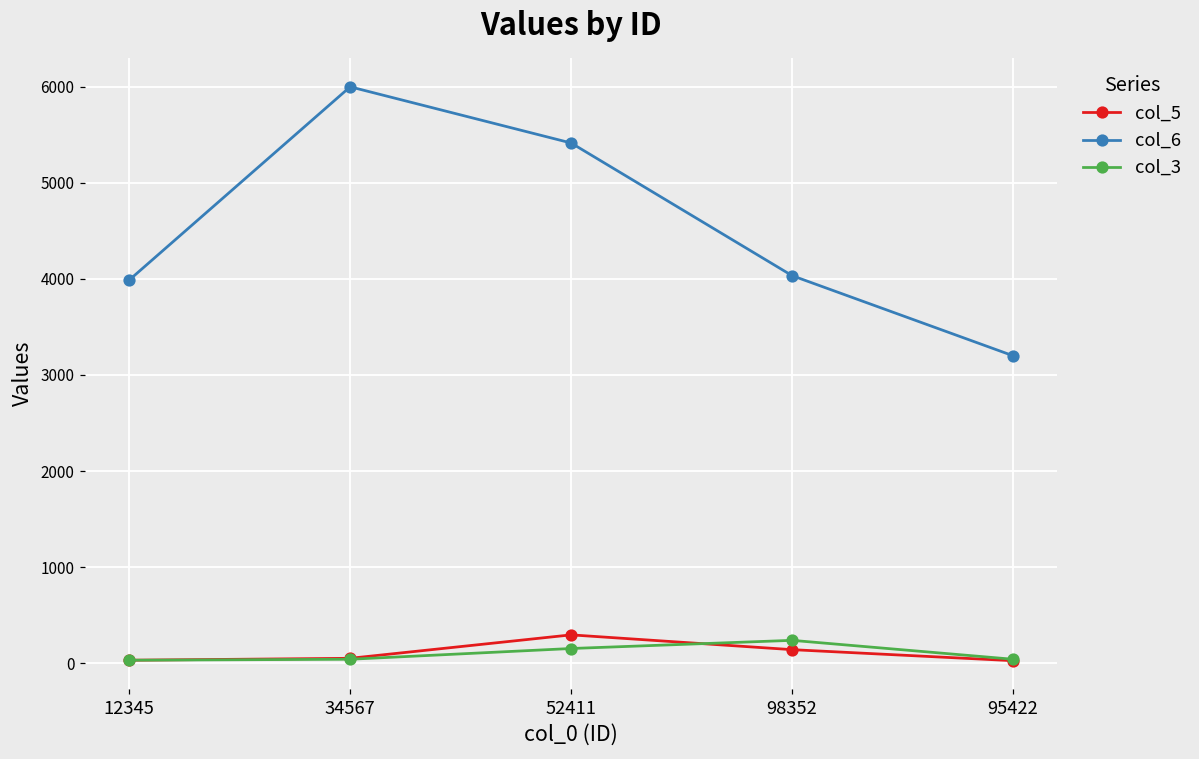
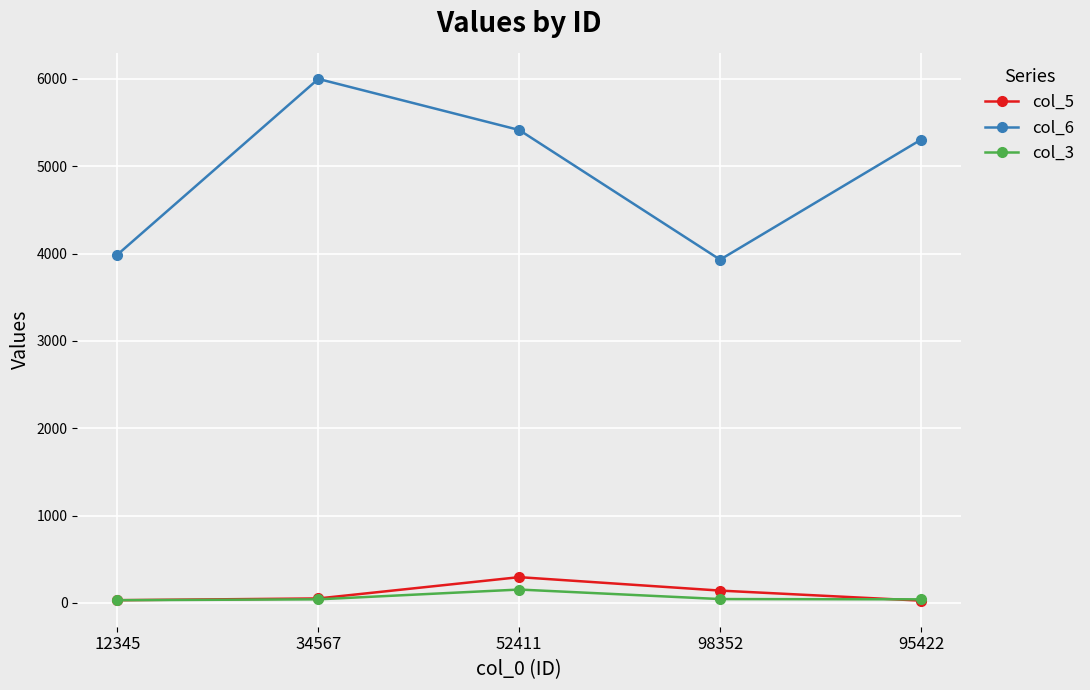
col_6, 98352: 4000 -> 3900
col_3, 98352: 200 -> 0
col_6, 95422: 3200 -> 5300
